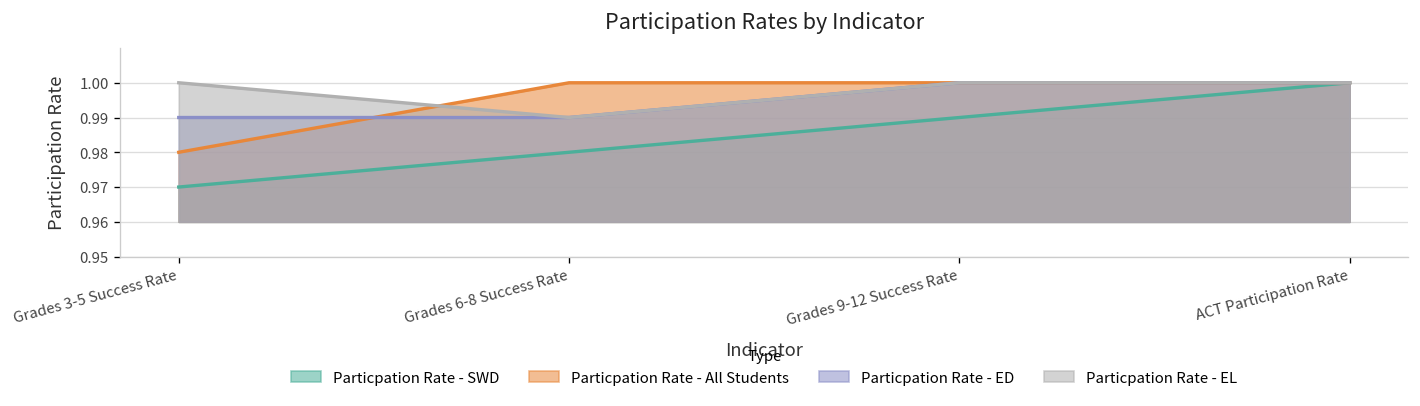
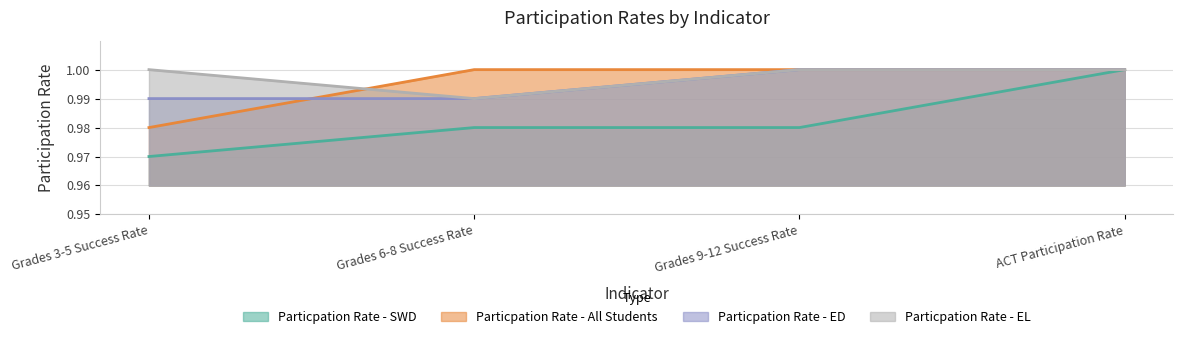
Particpation Rate - SWD, Grades 9-12 Success Rate: 0.99 -> 0.98
